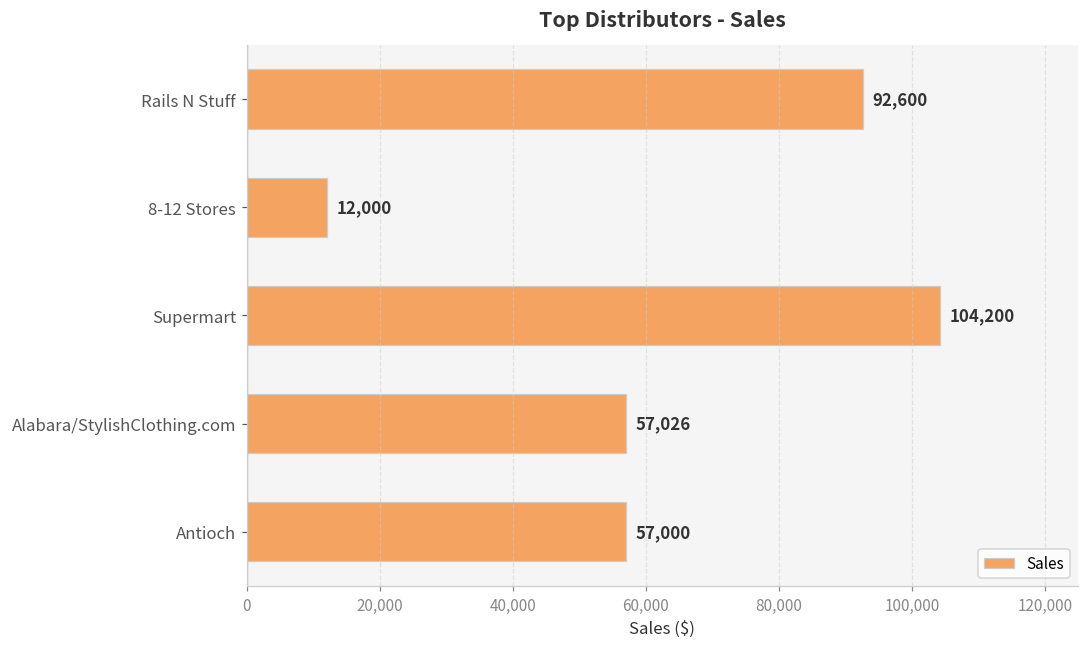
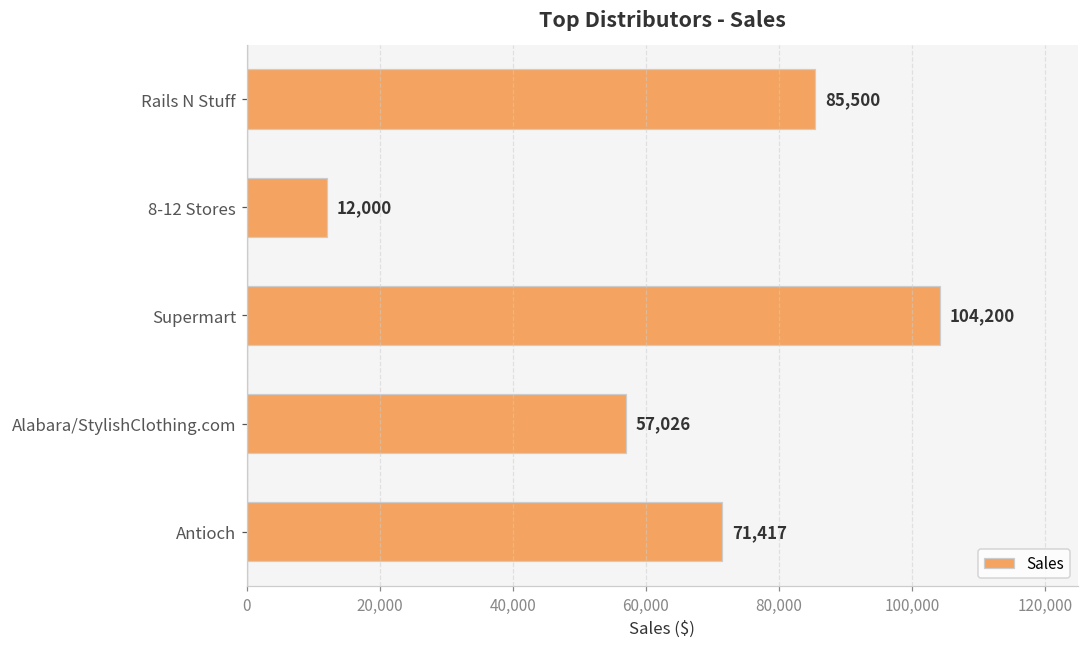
Rails N Stuff: 92,600 -> 85,500
Antioch: 57,000 -> 71,417
